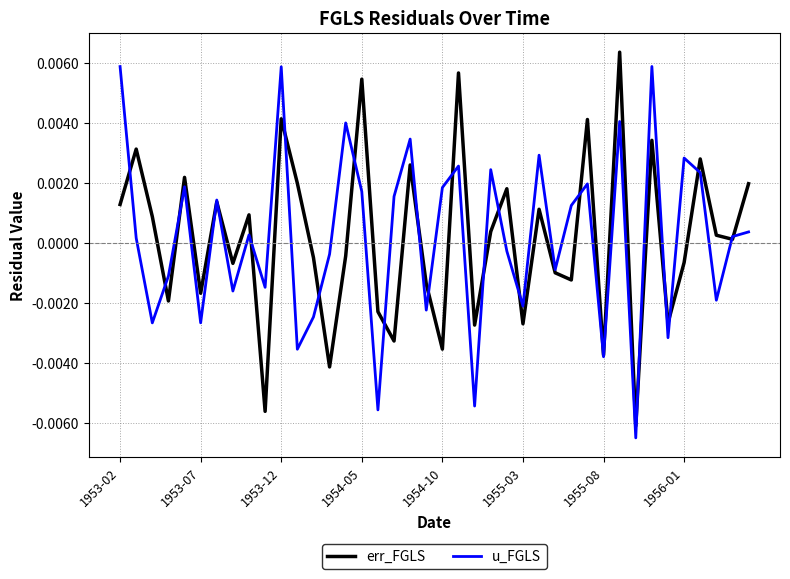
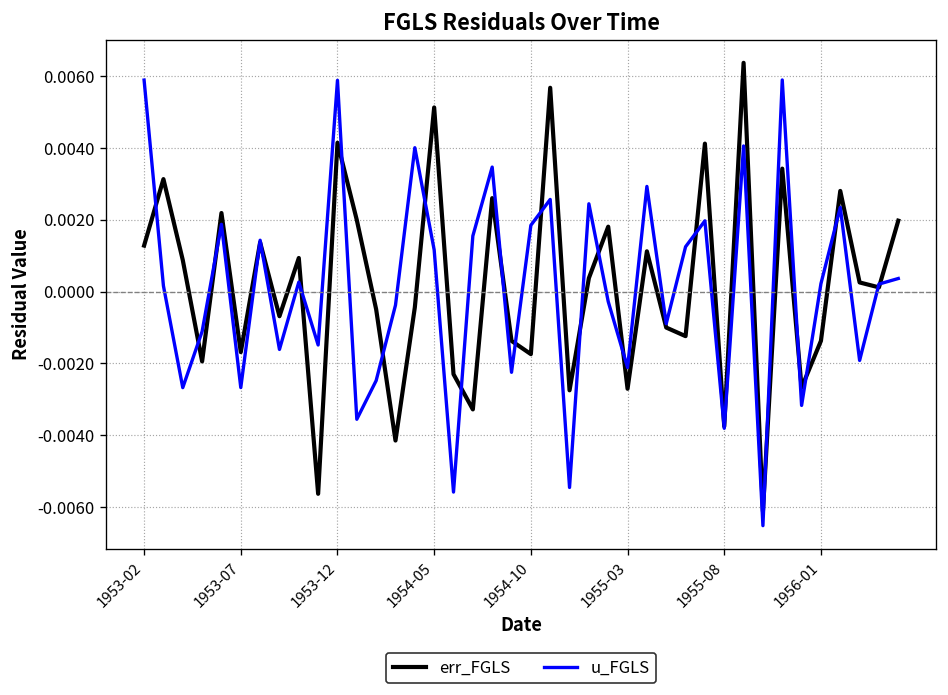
err_FGLS, 1954-05: 0.0055 -> 0.0051
u_FGLS, 1954-05: 0.0017 -> 0.0012
err_FGLS, 1954-10: -0.0035 -> -0.0017
err_FGLS, 1956-01: -0.0007 -> -0.0014
u_FGLS, 1956-01: 0.0028 -> 0.0002
